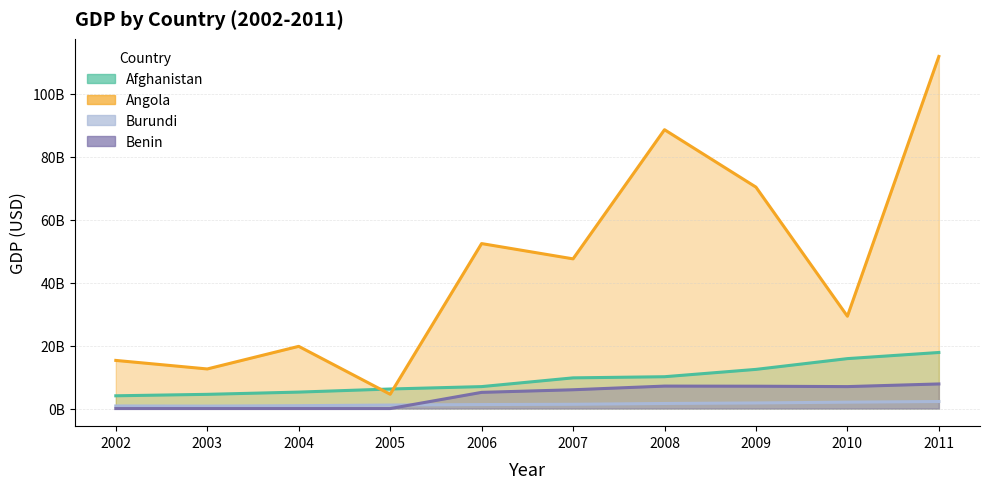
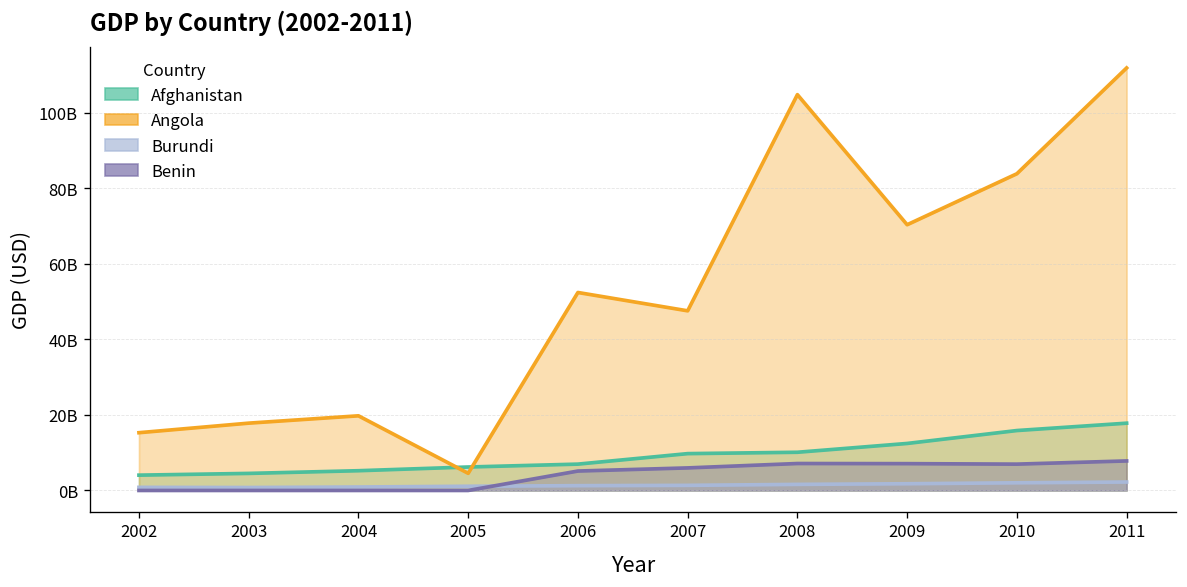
Angola, 2003: 13000000000 -> 18000000000
Angola, 2008: 89000000000 -> 105000000000
Angola, 2010: 29000000000 -> 84000000000
